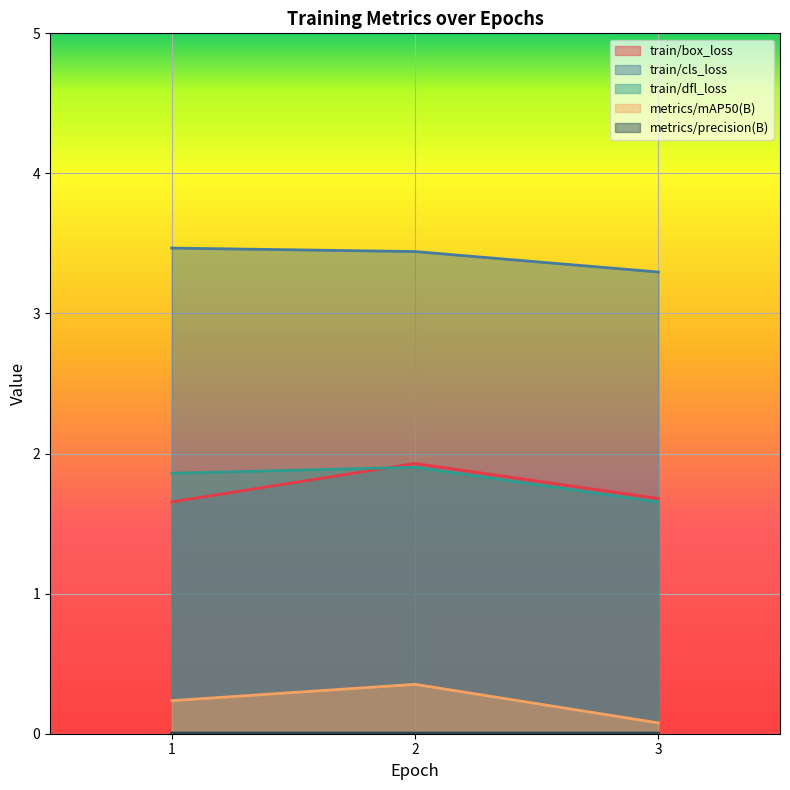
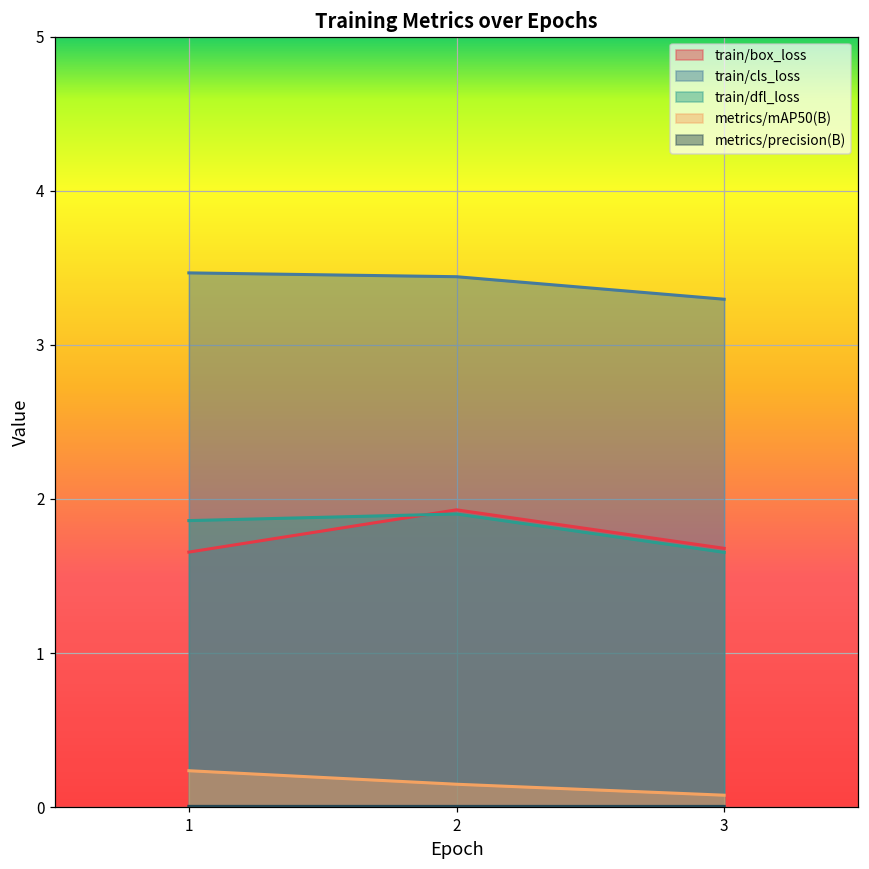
metrics/mAP50(B), 2: 0.35 -> 0.15
